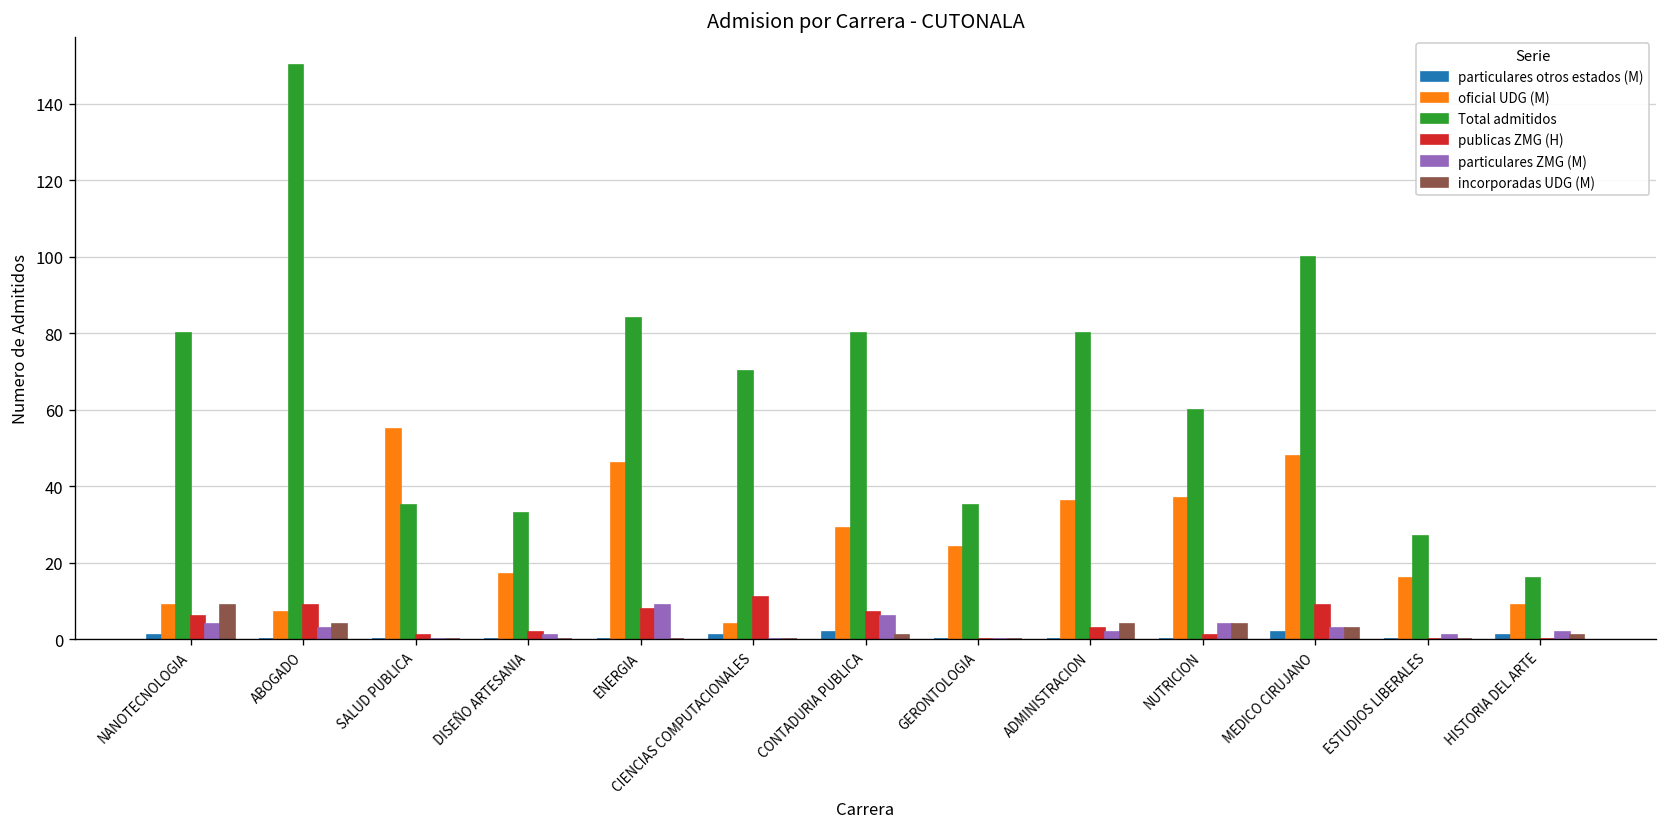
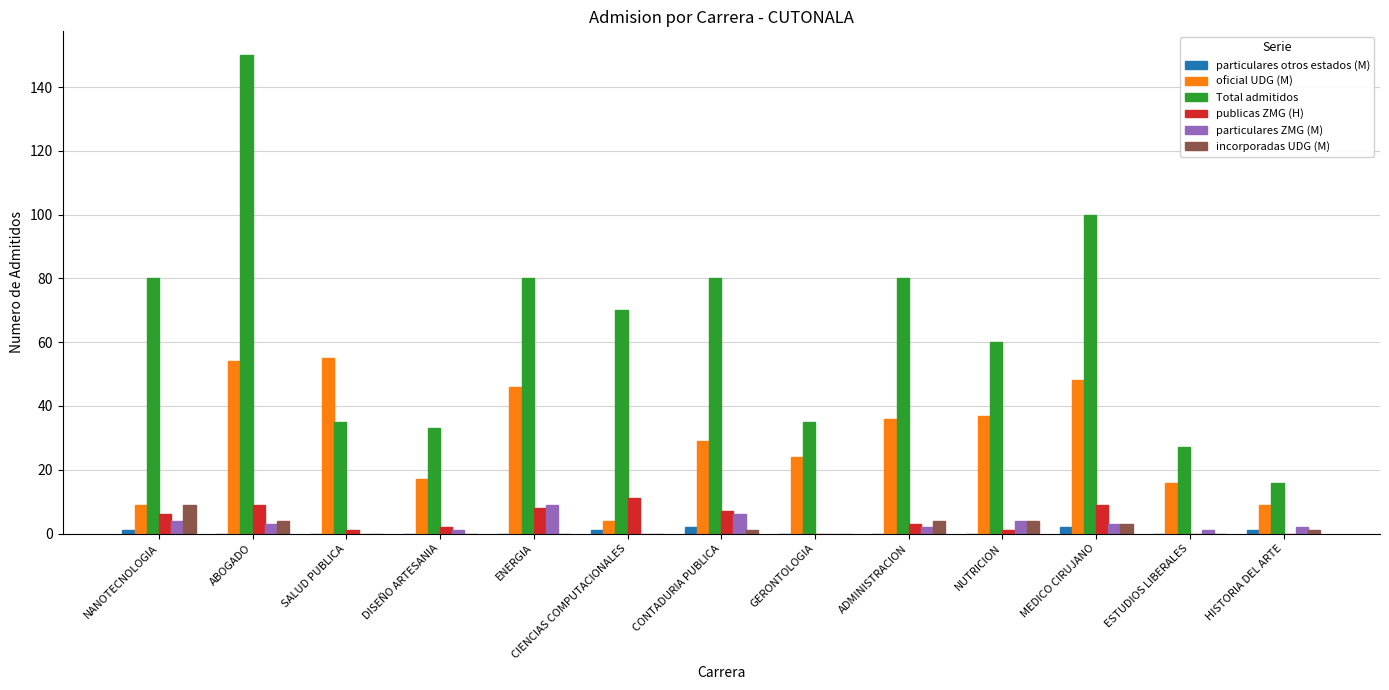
oficial UDG (M), ABOGADO: 7 -> 54
Total admitidos, ENERGIA: 84 -> 80
